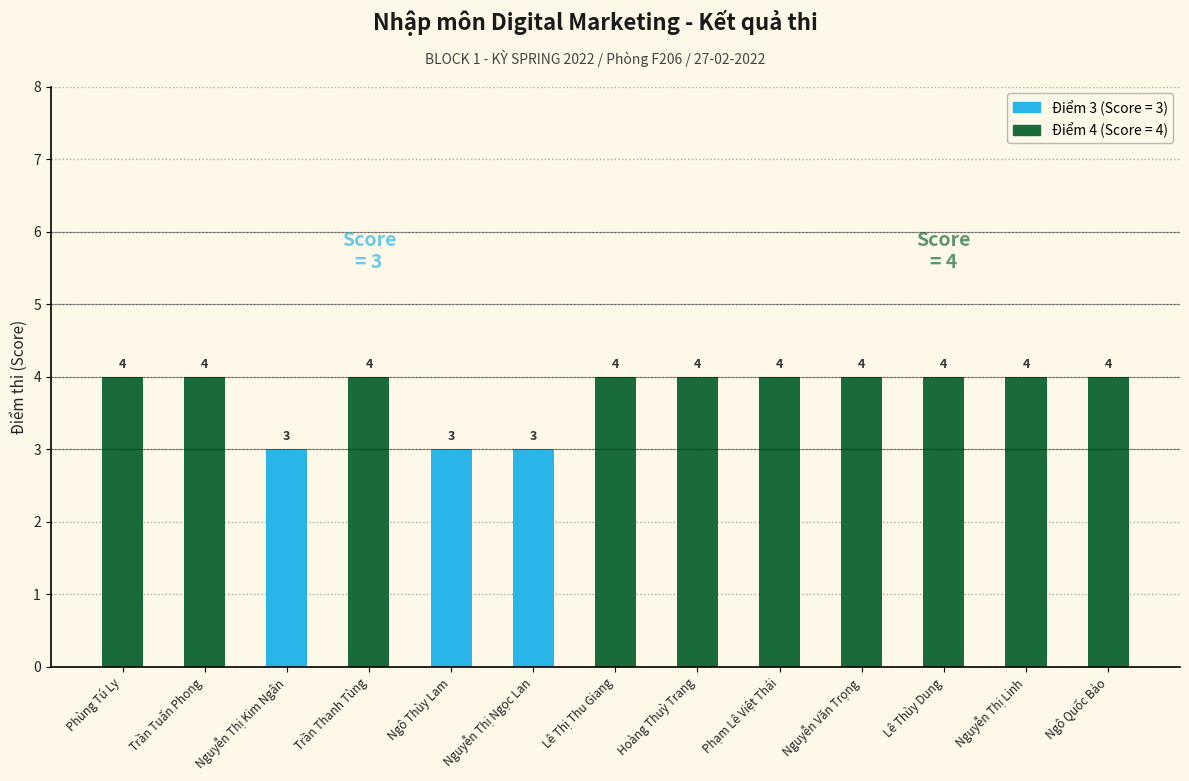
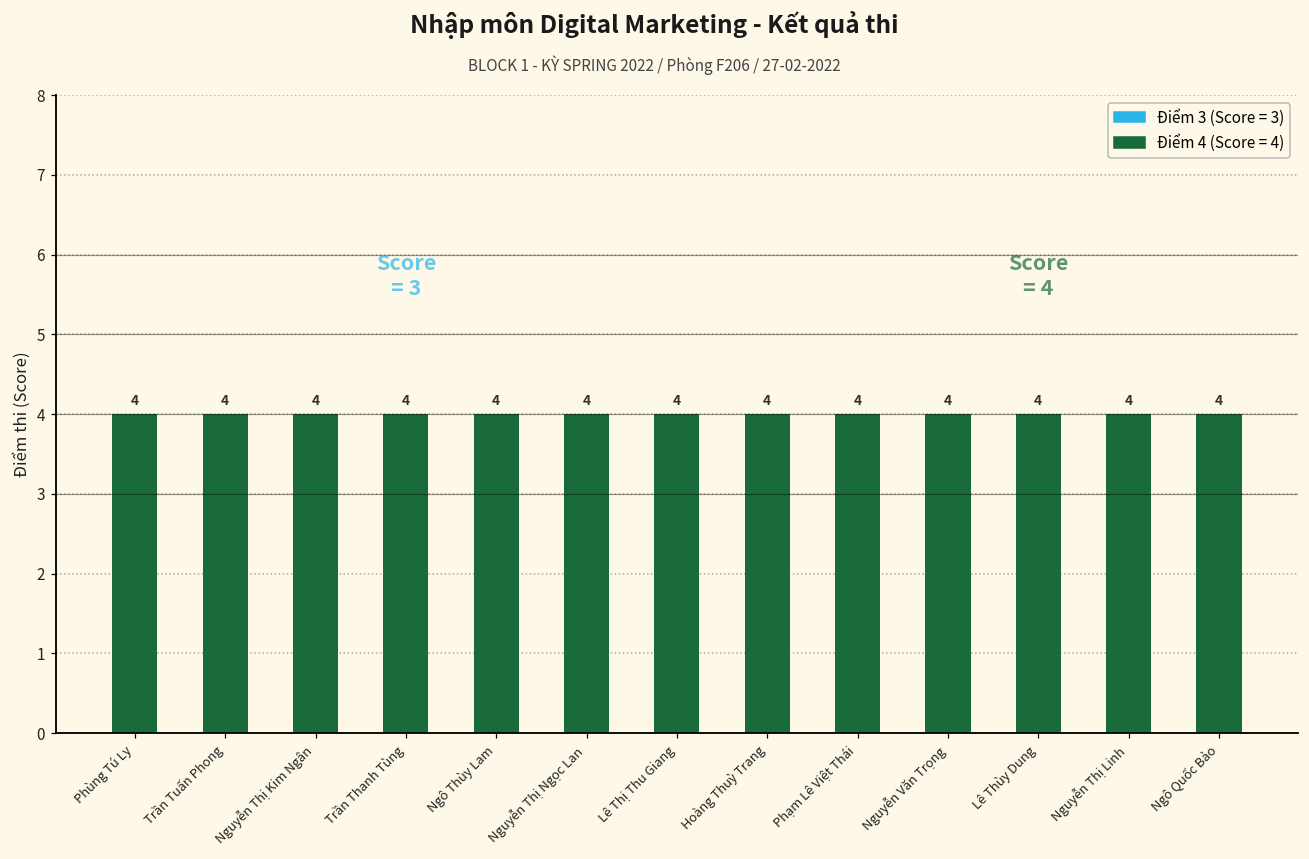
Nguyễn Thị Kim Ngân: 3 -> 4
Ngô Thùy Lam: 3 -> 4
Nguyễn Thị Ngọc Lan: 3 -> 4
